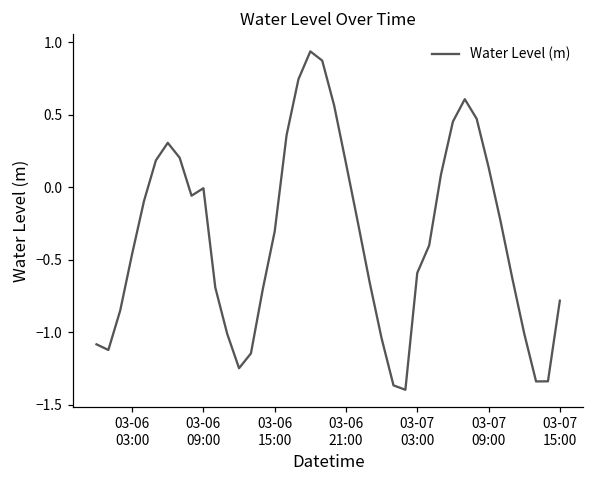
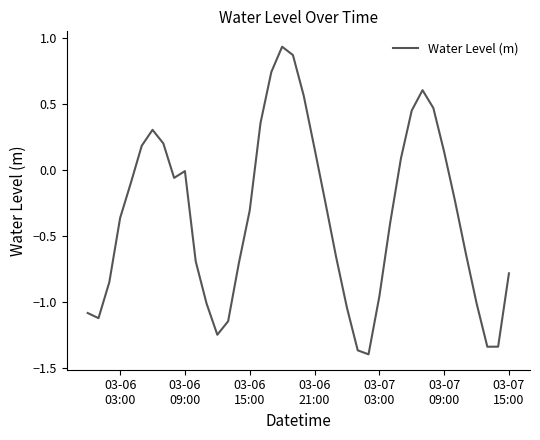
03-06 03:00: -0.46 -> -0.36
03-07 03:00: -0.59 -> -0.96
